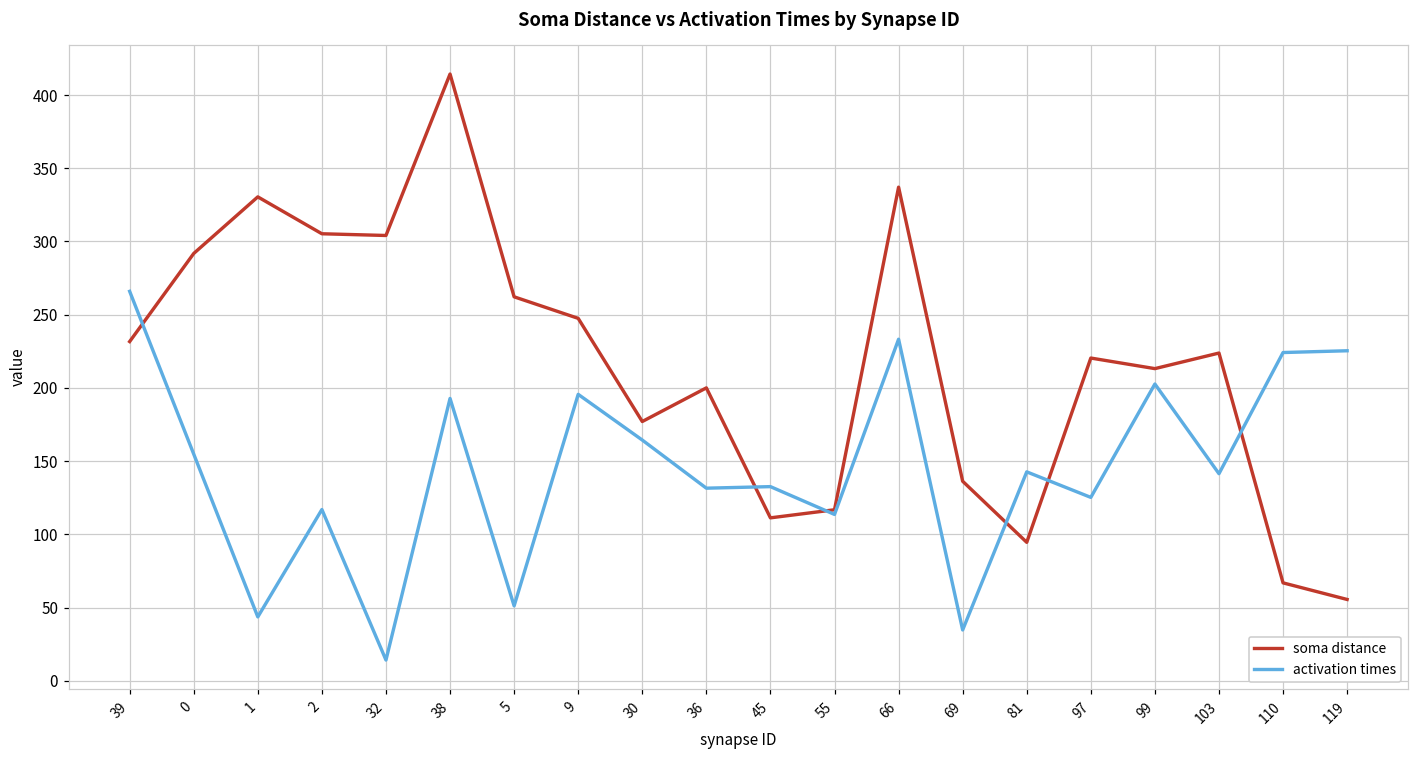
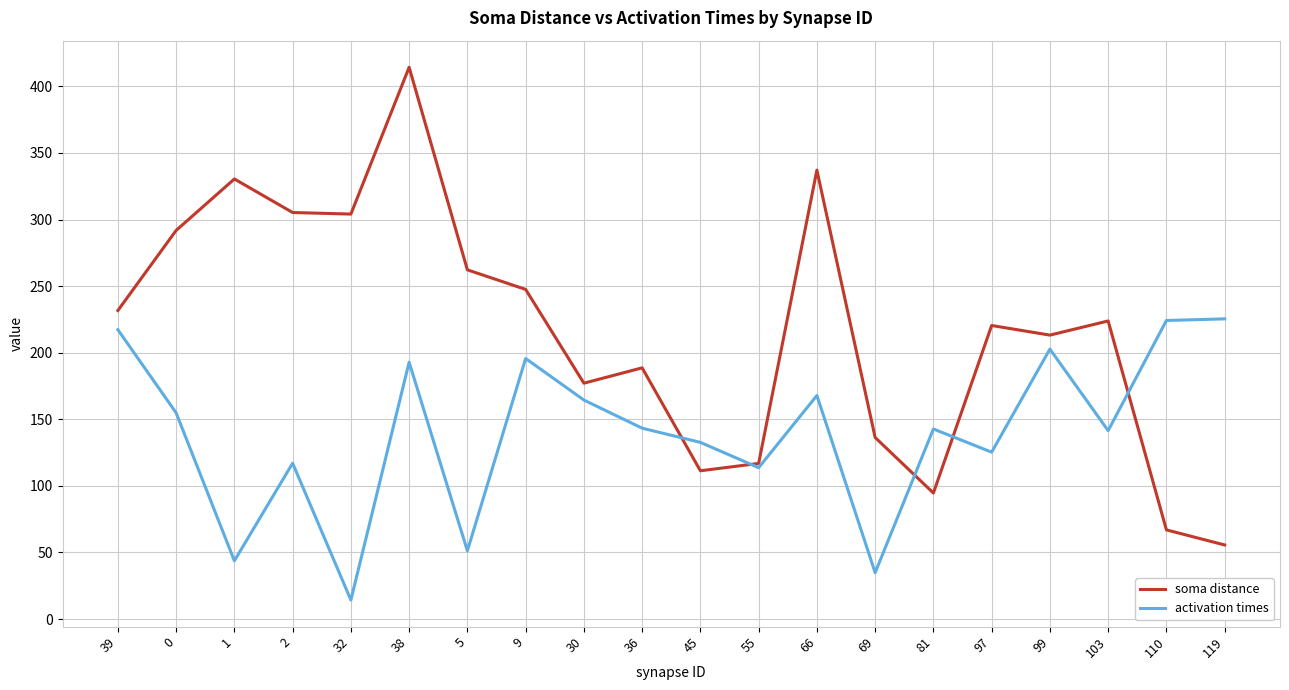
activation times, 39: 266 -> 217
soma distance, 36: 200 -> 189
activation times, 36: 132 -> 143
activation times, 66: 233 -> 168
